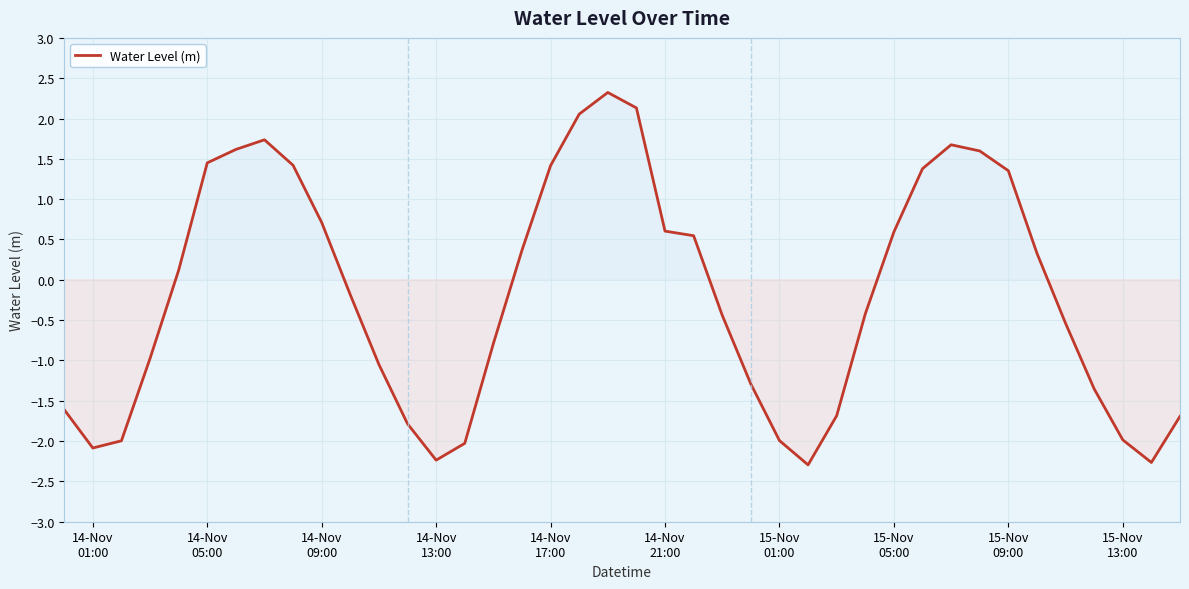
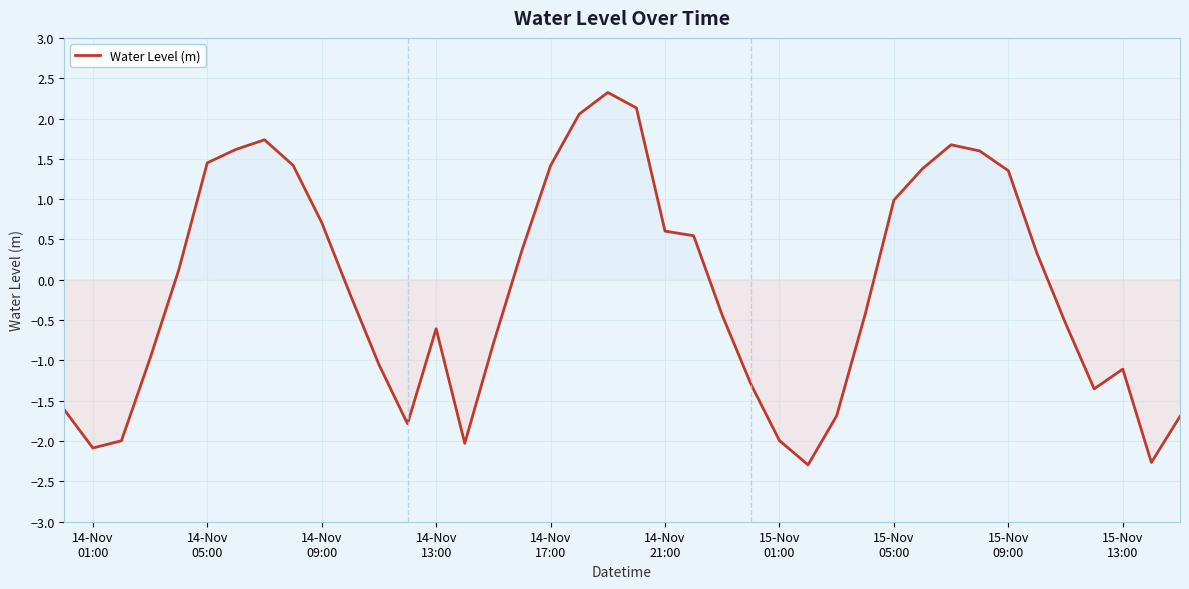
14-Nov 13:00: -2.2 -> -0.6
15-Nov 05:00: 0.6 -> 1.0
15-Nov 13:00: -2.0 -> -1.1
